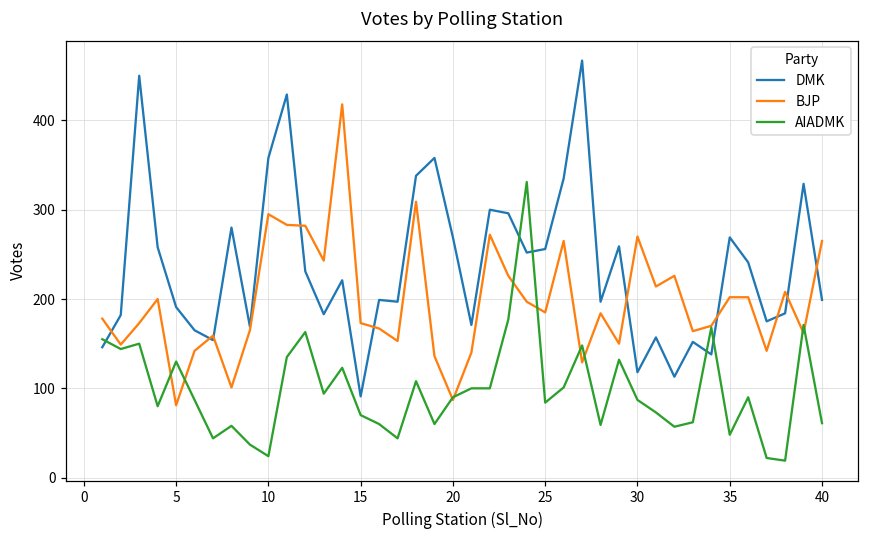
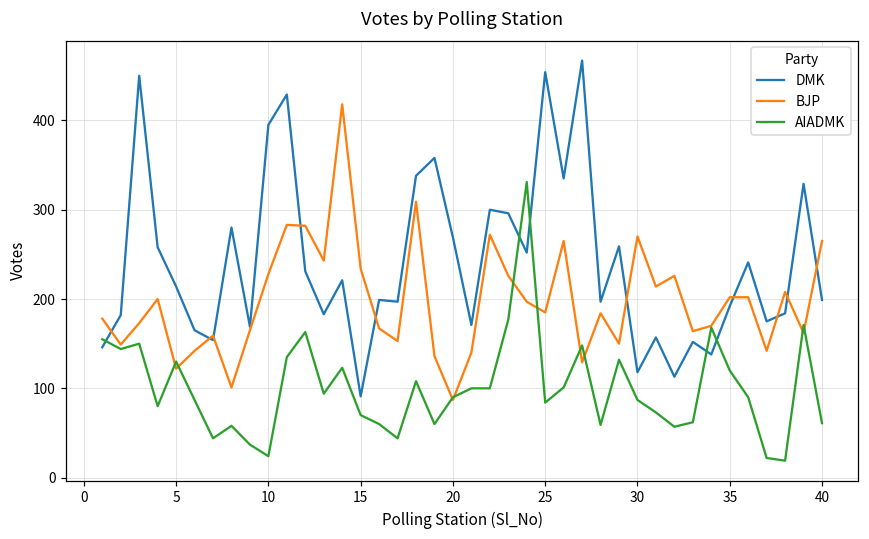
DMK, 5: 190 -> 210
BJP, 5: 80 -> 120
DMK, 10: 360 -> 400
BJP, 10: 300 -> 230
BJP, 15: 170 -> 230
DMK, 25: 260 -> 450
DMK, 35: 270 -> 190
AIADMK, 35: 50 -> 120
